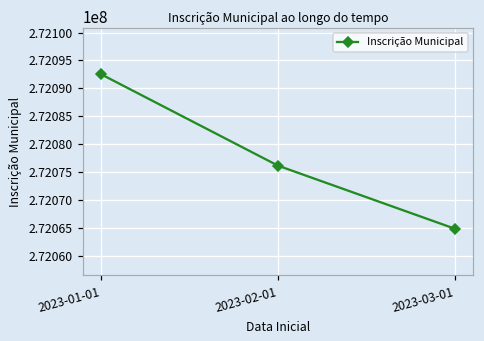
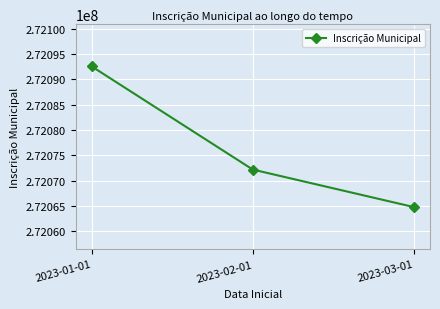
2023-02-01: 272076000 -> 272072000
